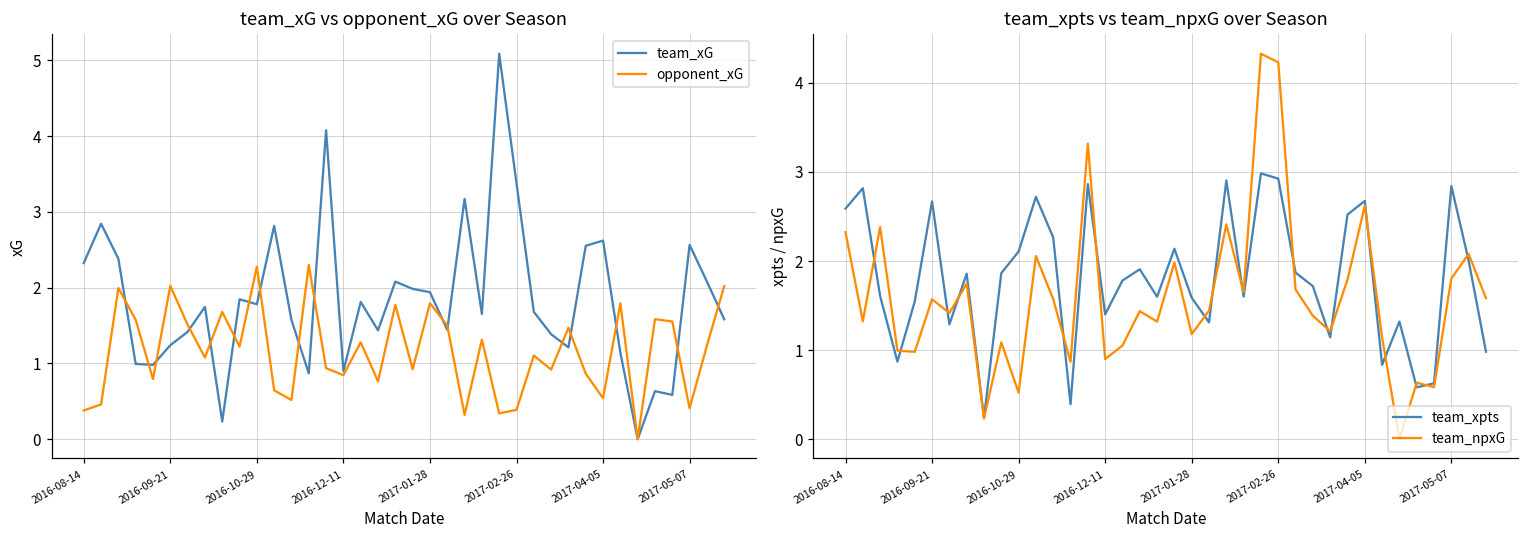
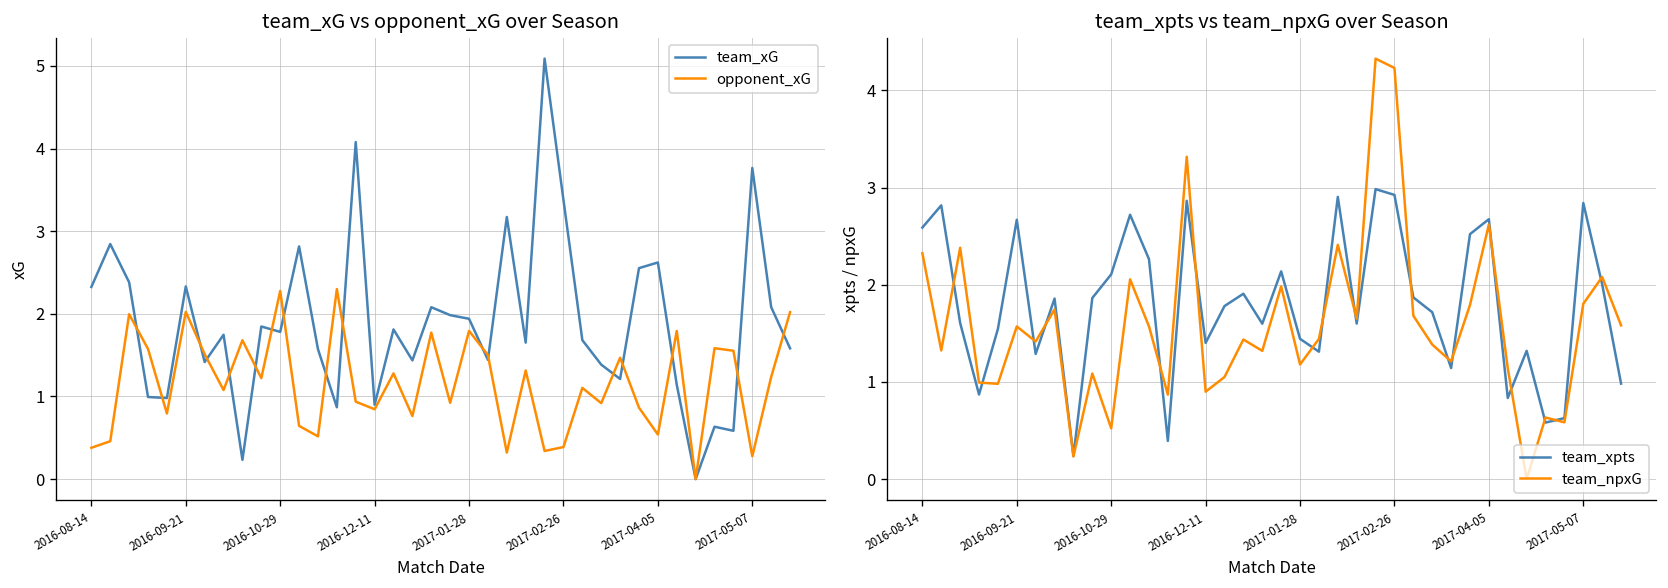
team_xG vs opponent_xG over Season, team_xG, 2016-09-21: 1.2 -> 2.3
team_xG vs opponent_xG over Season, team_xG, 2017-05-07: 2.6 -> 3.8
team_xG vs opponent_xG over Season, opponent_xG, 2017-05-07: 0.4 -> 0.3
team_xpts vs team_npxG over Season, team_xpts, 2017-01-28: 1.6 -> 1.4
